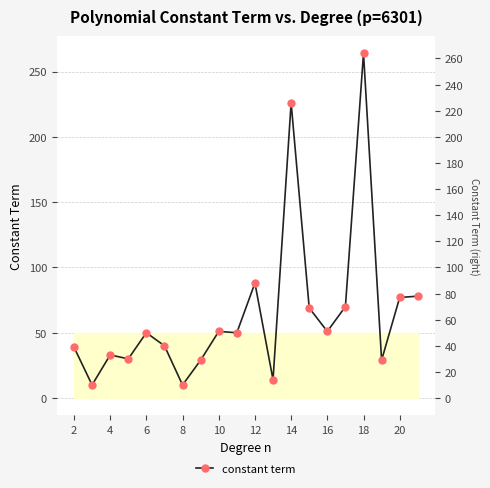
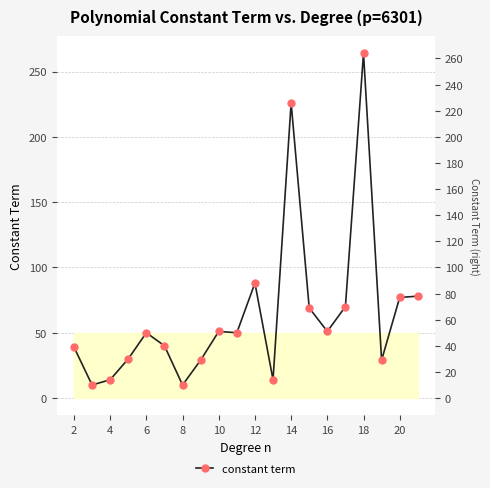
constant term, 4: 33 -> 14
